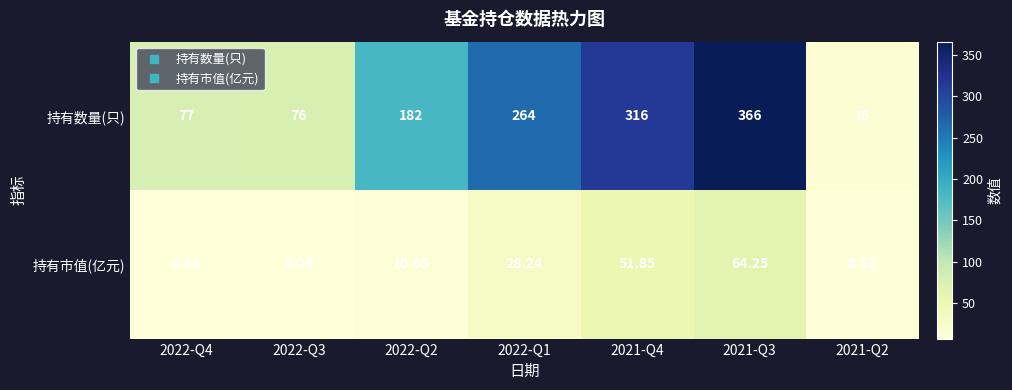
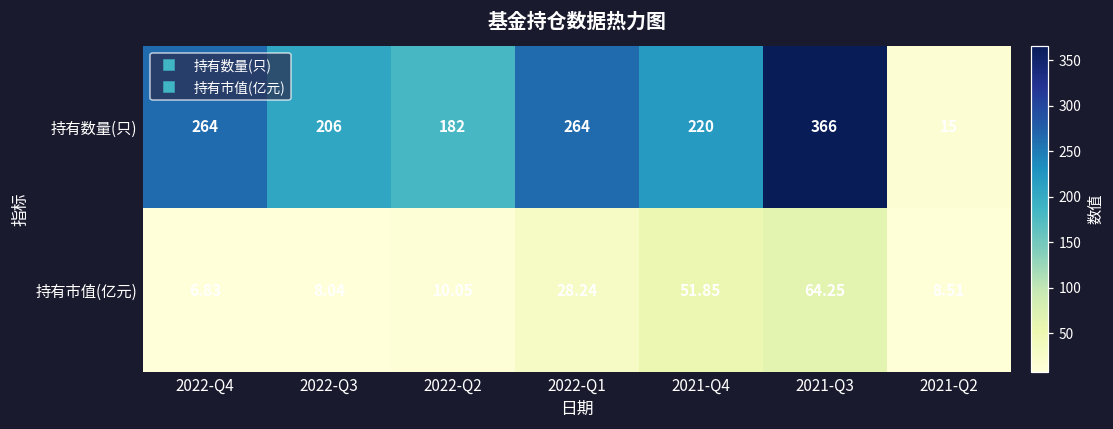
持有数量(只), 2022-Q4: 77 -> 264
持有数量(只), 2022-Q3: 76 -> 206
持有数量(只), 2021-Q4: 316 -> 220
